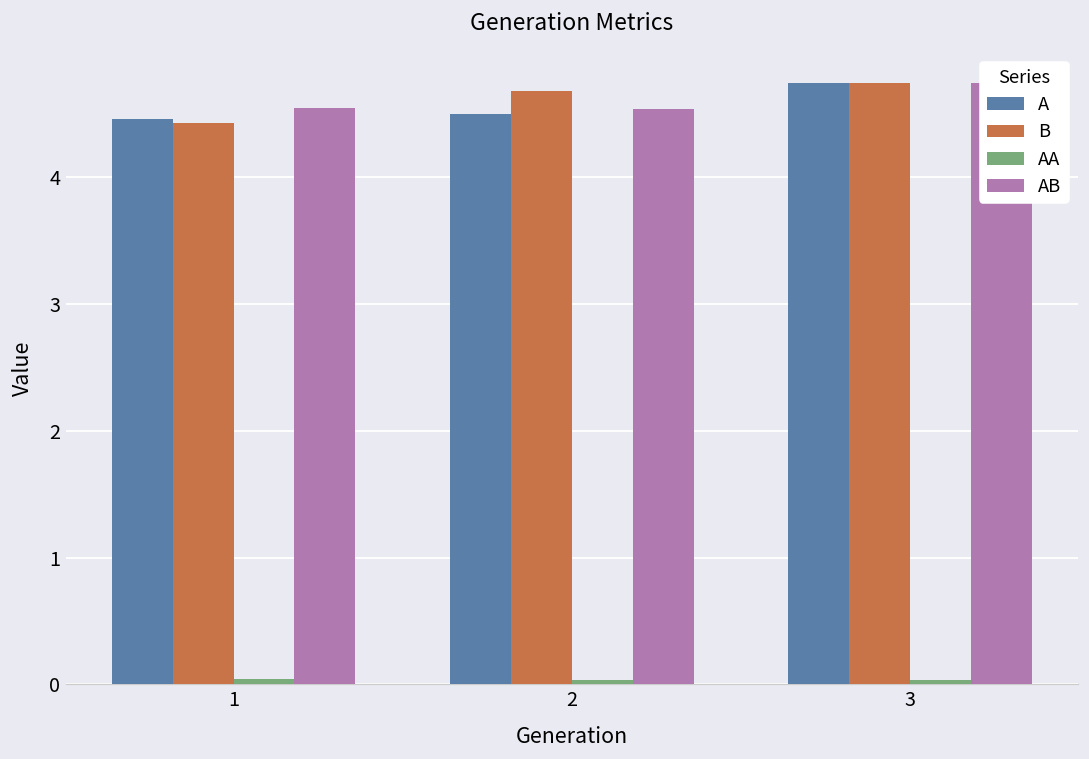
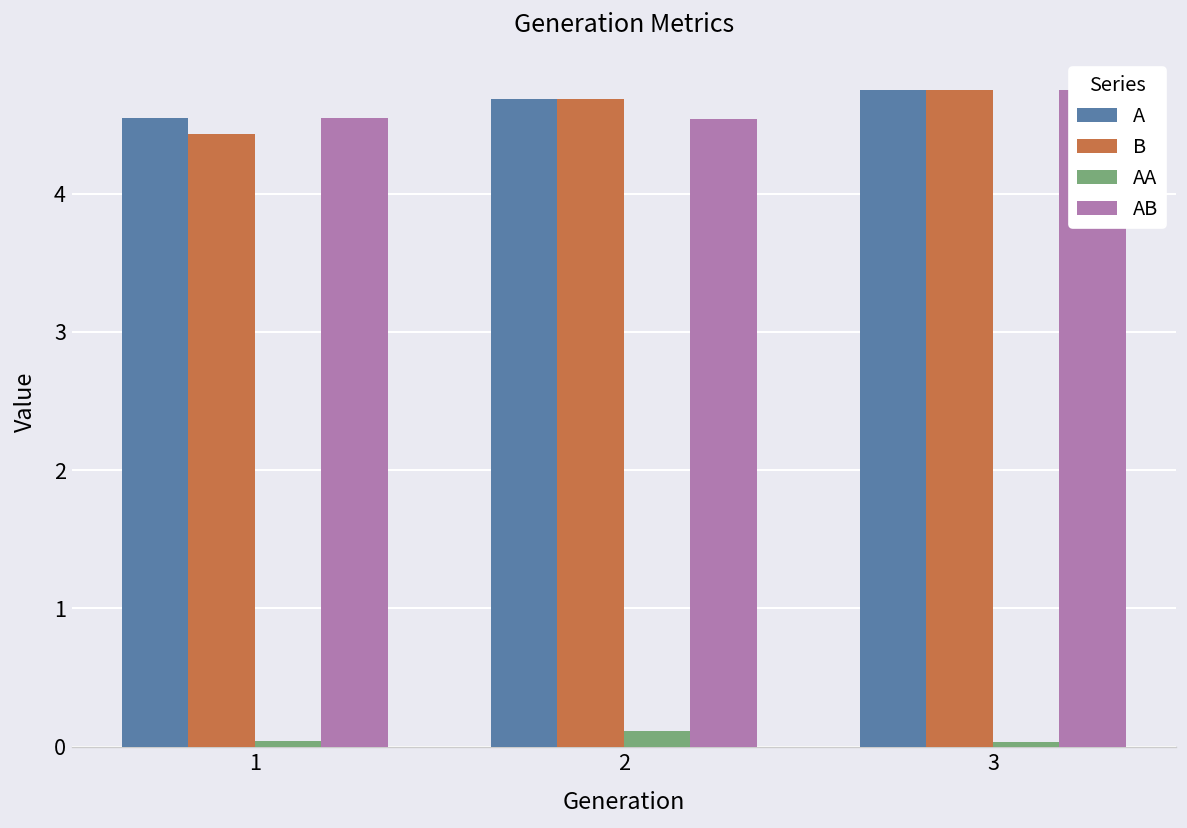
A, 1: 4.46 -> 4.55
A, 2: 4.50 -> 4.68
AA, 2: 0.04 -> 0.11
